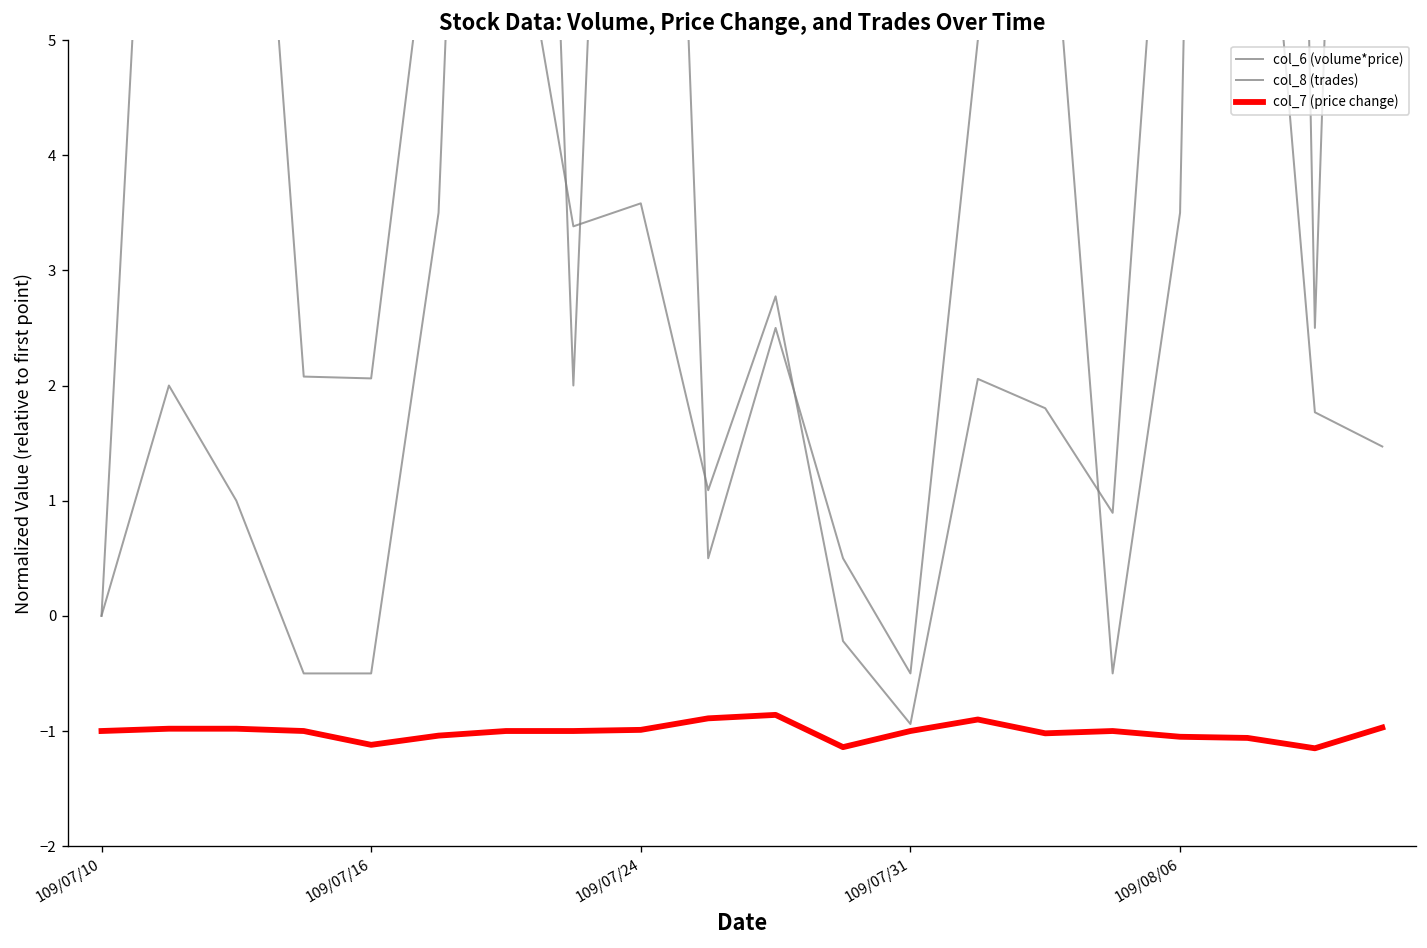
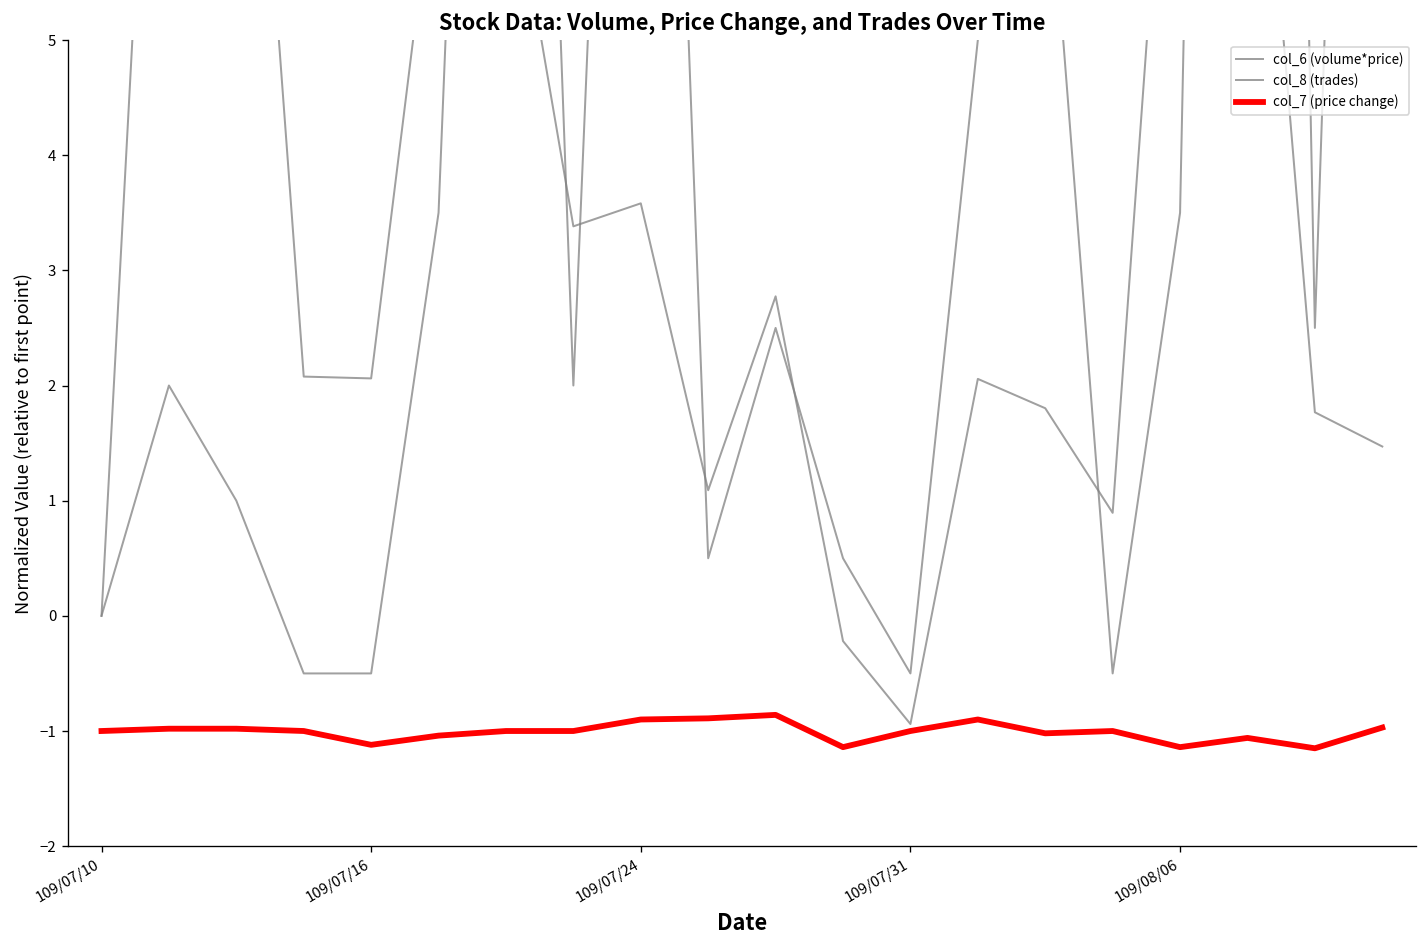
col_7 (price change), 109/07/24: -1.0 -> -0.9
col_7 (price change), 109/08/06: -1.05 -> -1.14
